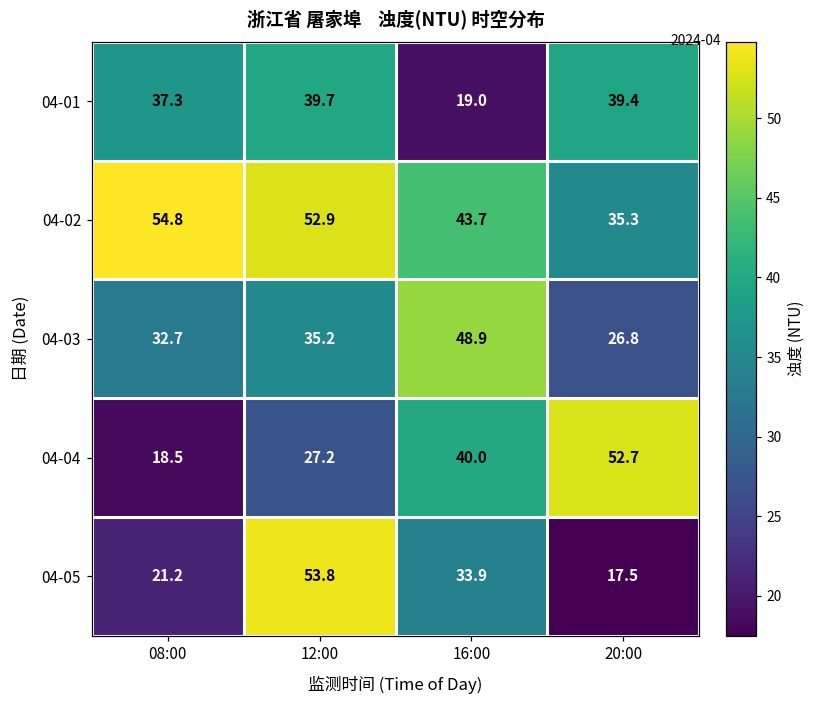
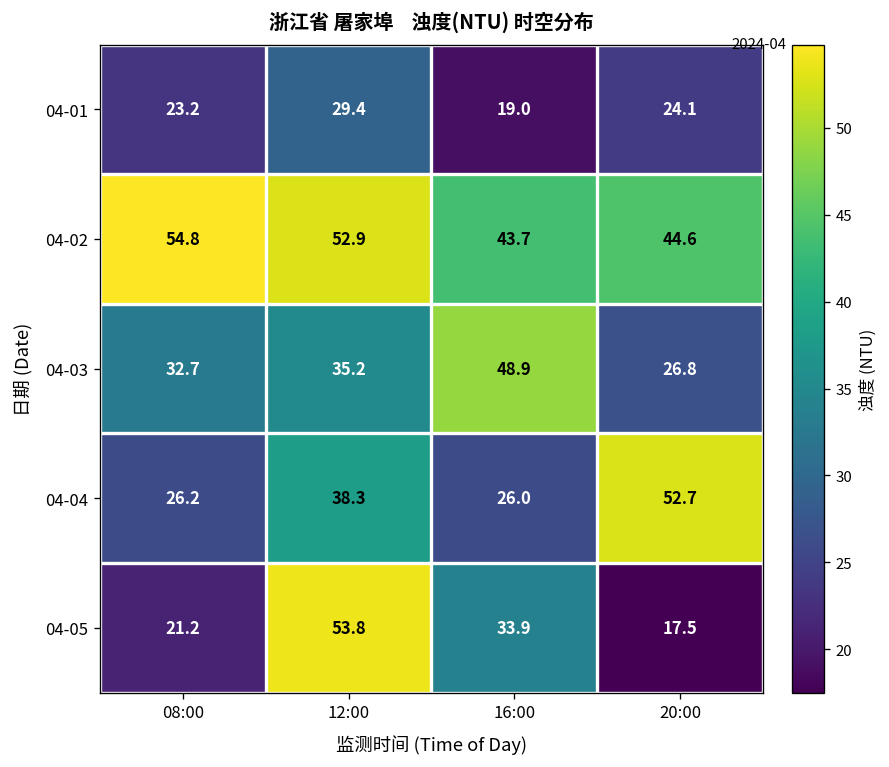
04-01, 08:00: 37.3 -> 23.2
04-01, 12:00: 39.7 -> 29.4
04-01, 20:00: 39.4 -> 24.1
04-02, 20:00: 35.3 -> 44.6
04-04, 08:00: 18.5 -> 26.2
04-04, 12:00: 27.2 -> 38.3
04-04, 16:00: 40.0 -> 26.0
